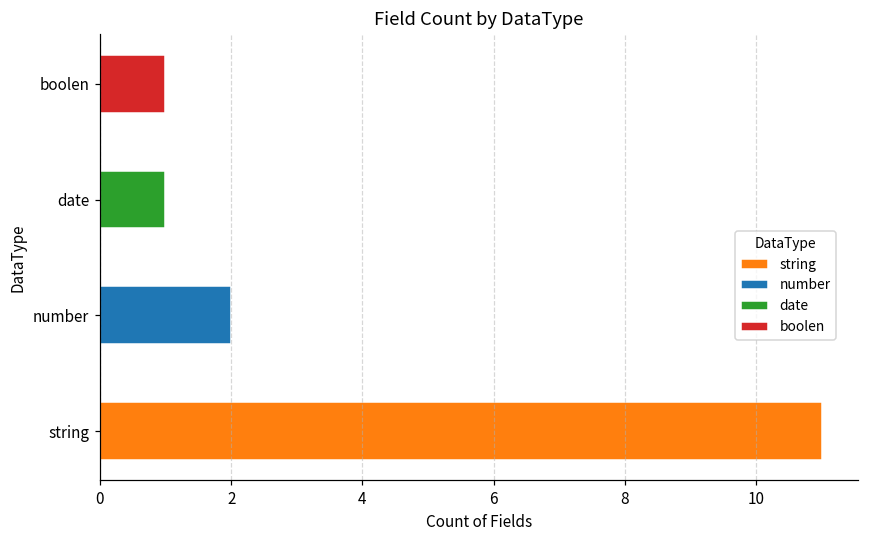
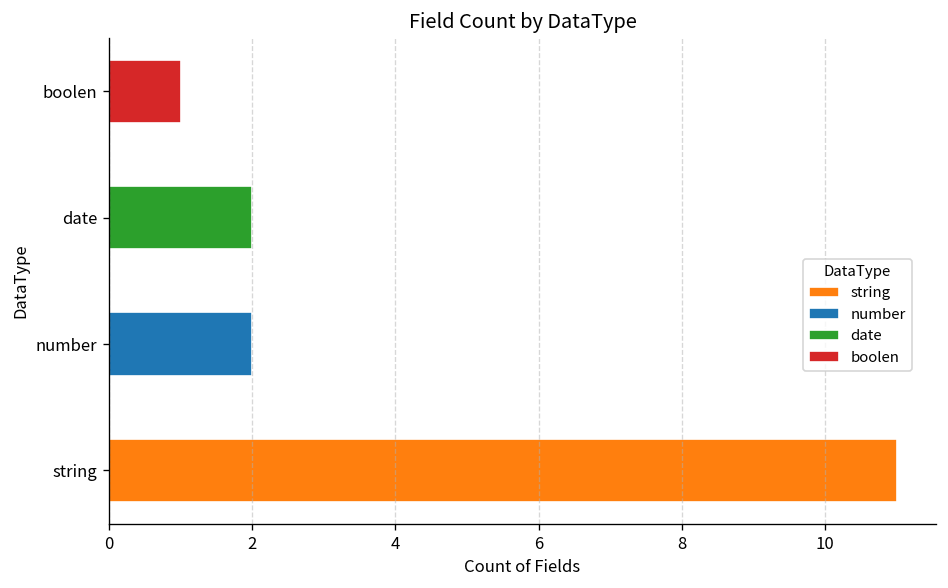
date: 1 -> 2
